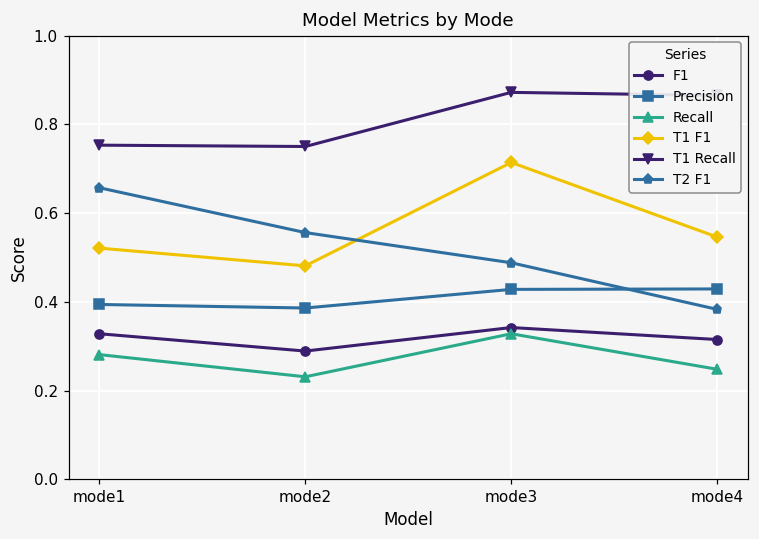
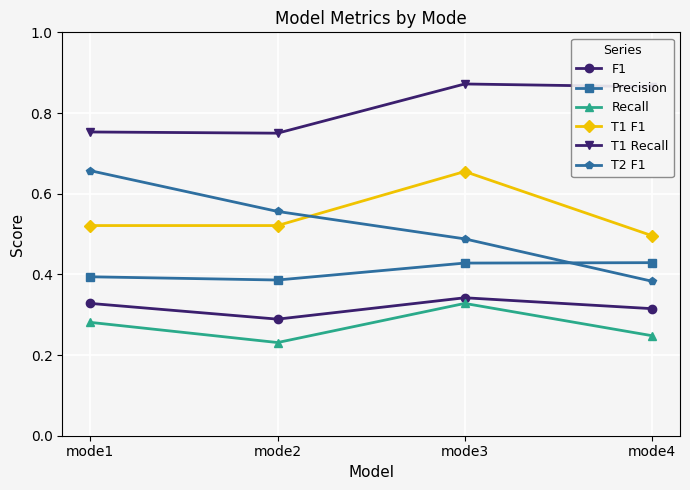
T1 F1, mode2: 0.48 -> 0.52
T1 F1, mode3: 0.71 -> 0.66
T1 F1, mode4: 0.55 -> 0.50
